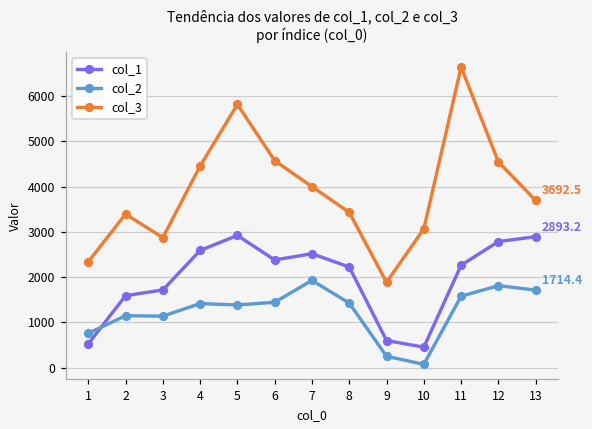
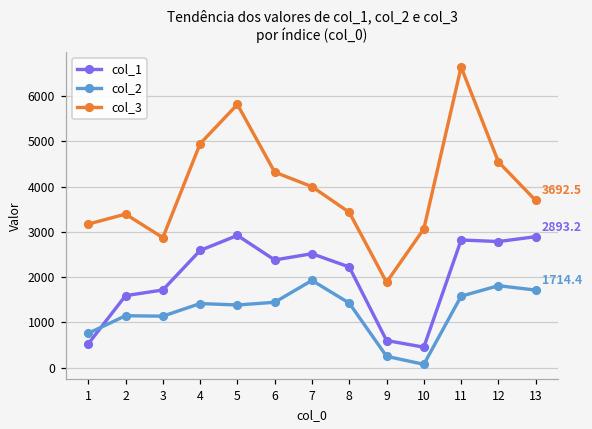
col_3, 1: 2300 -> 3200
col_3, 4: 4500 -> 4900
col_3, 6: 4600 -> 4300
col_1, 11: 2300 -> 2800
